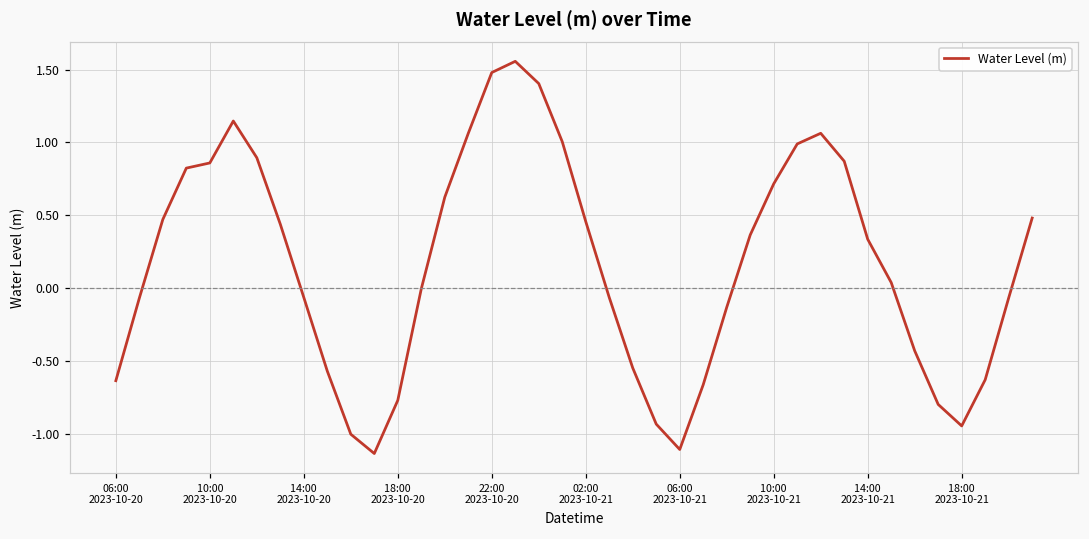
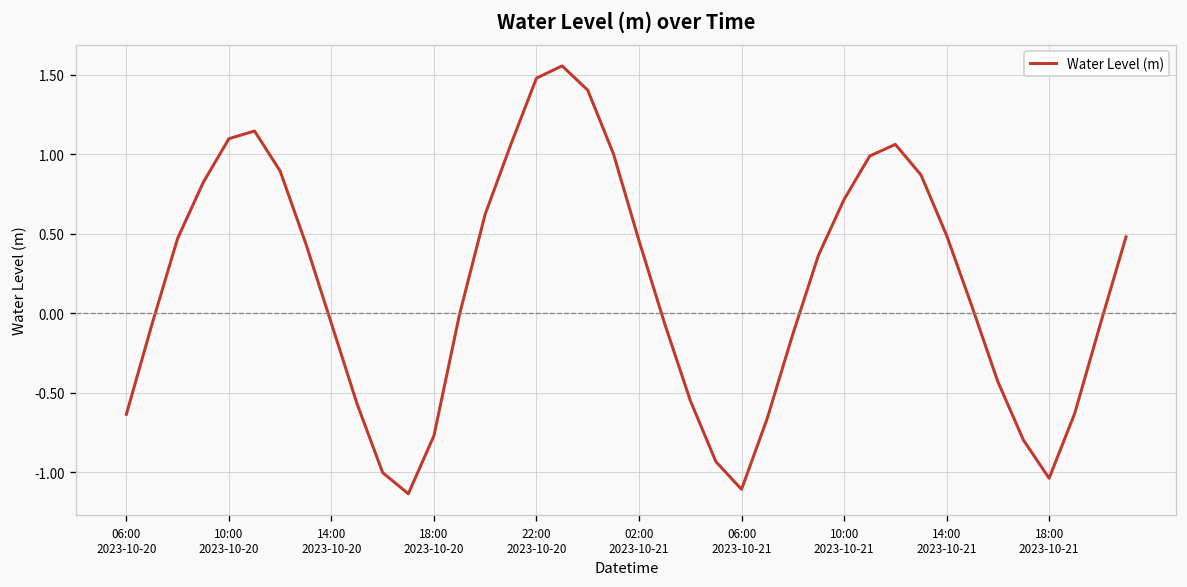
10:00 2023-10-20: 0.86 -> 1.10
14:00 2023-10-21: 0.34 -> 0.49
18:00 2023-10-21: -0.95 -> -1.04
